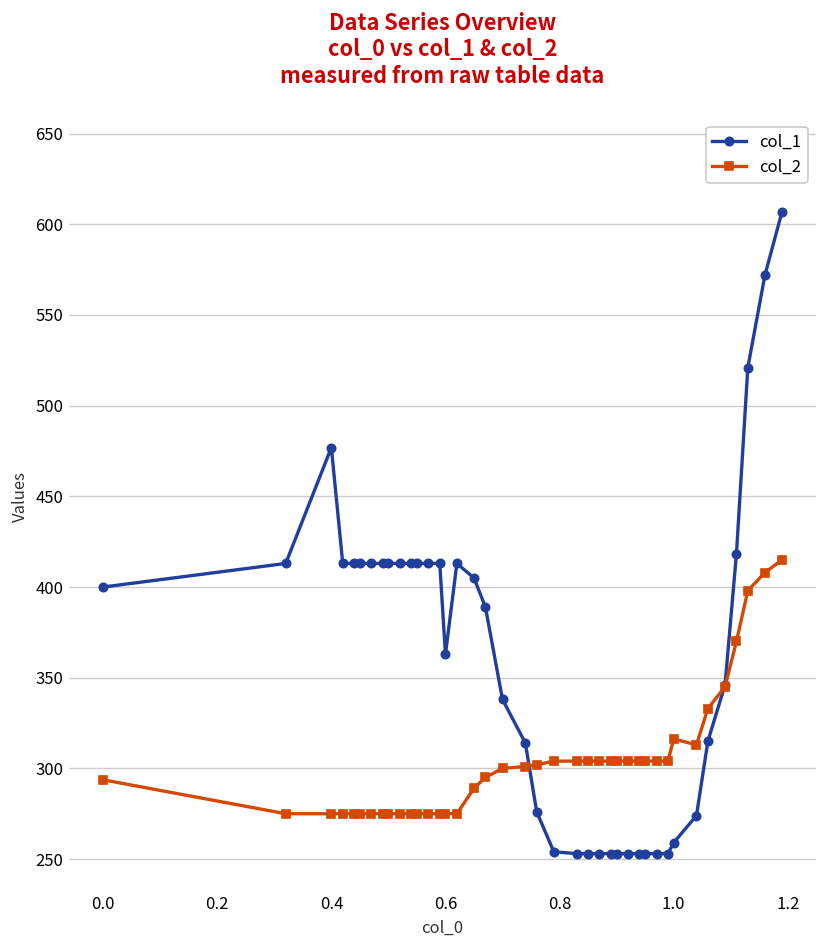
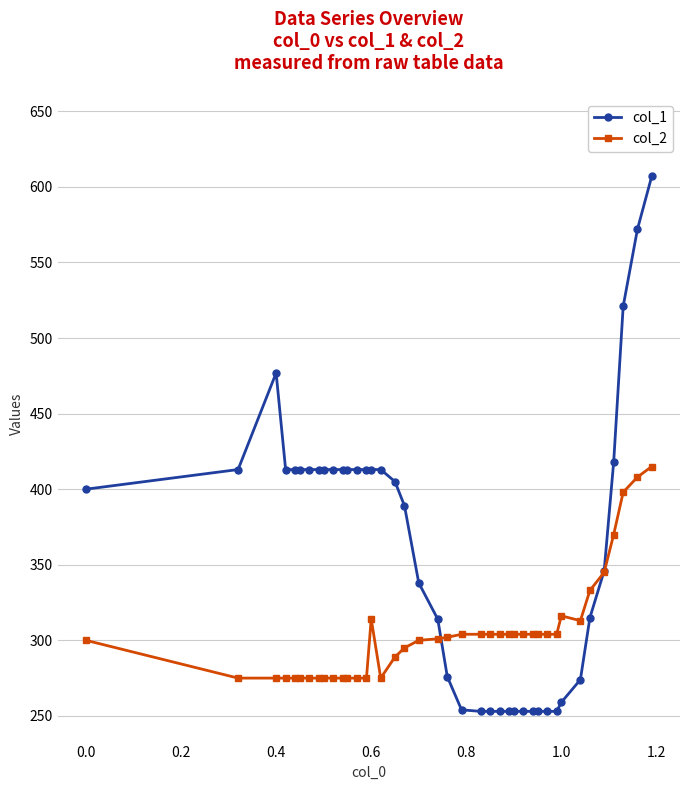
col_2, 0.0: 294 -> 300
col_1, 0.6: 363 -> 413
col_2, 0.6: 275 -> 314
